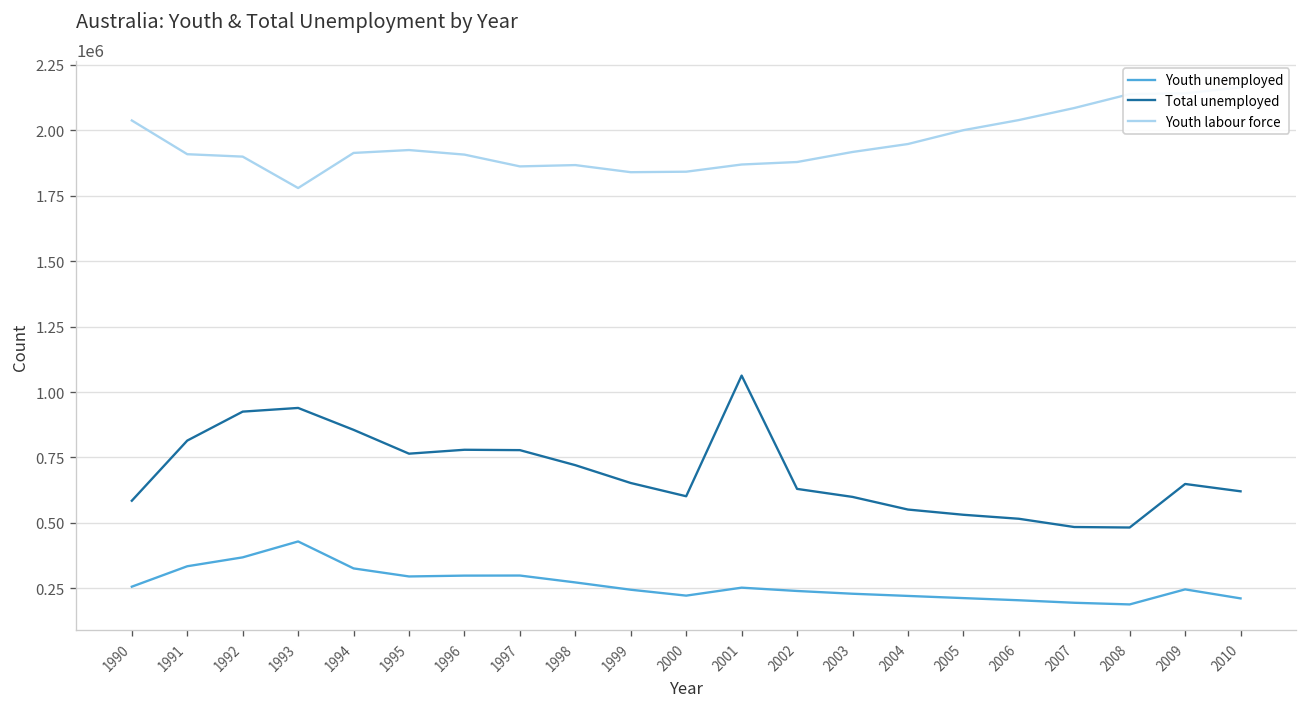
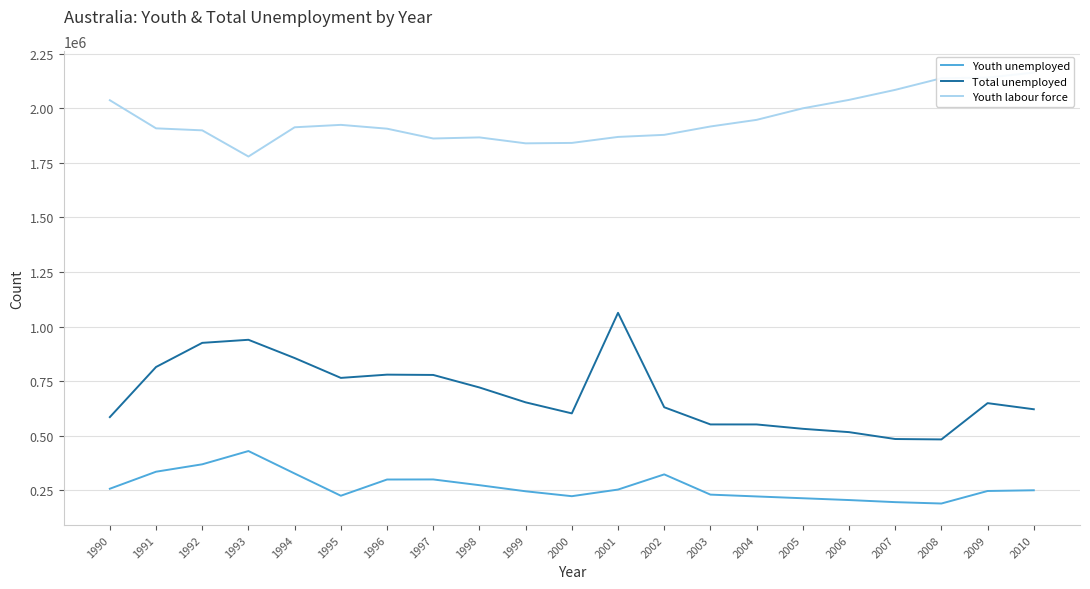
Youth unemployed, 1995: 300000 -> 220000
Youth unemployed, 2002: 240000 -> 320000
Total unemployed, 2003: 600000 -> 550000
Youth unemployed, 2010: 210000 -> 250000
